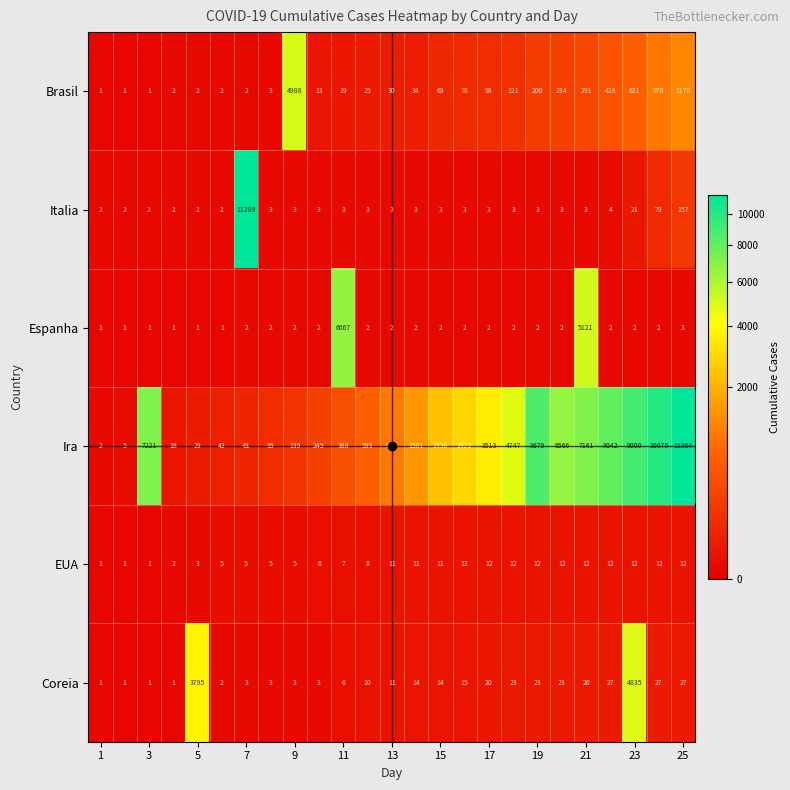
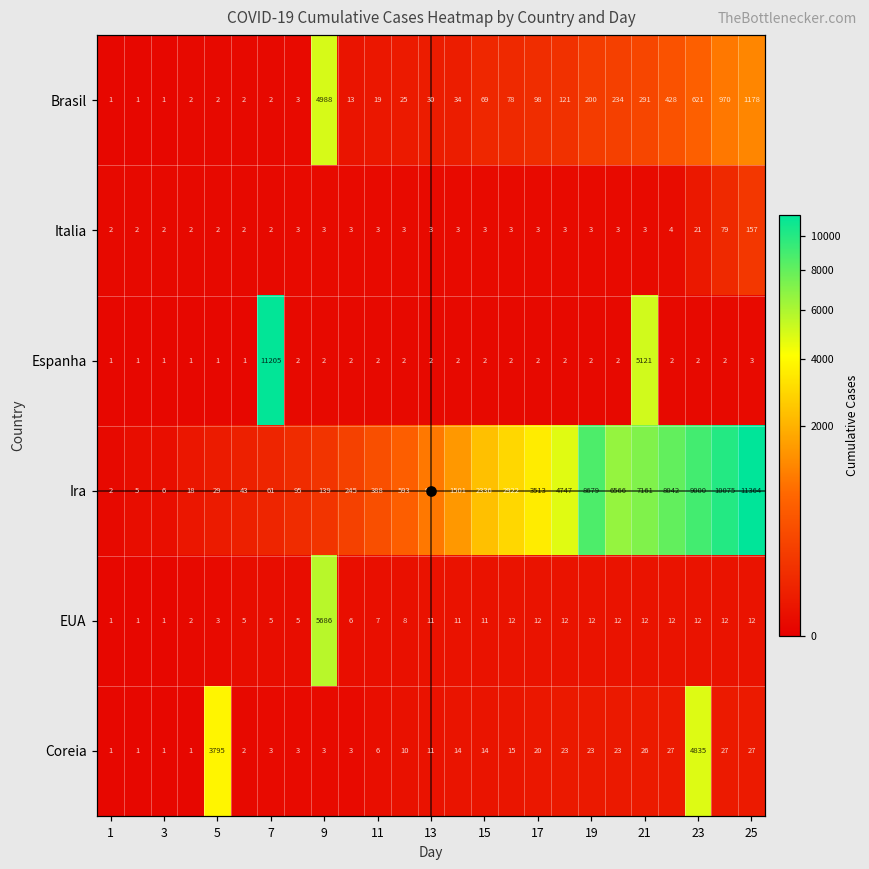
Italia, 7: 11289 -> 2
Espanha, 7: 2 -> 11205
Espanha, 11: 6667 -> 2
Ira, 3: 7221 -> 6
EUA, 9: 5 -> 5686
